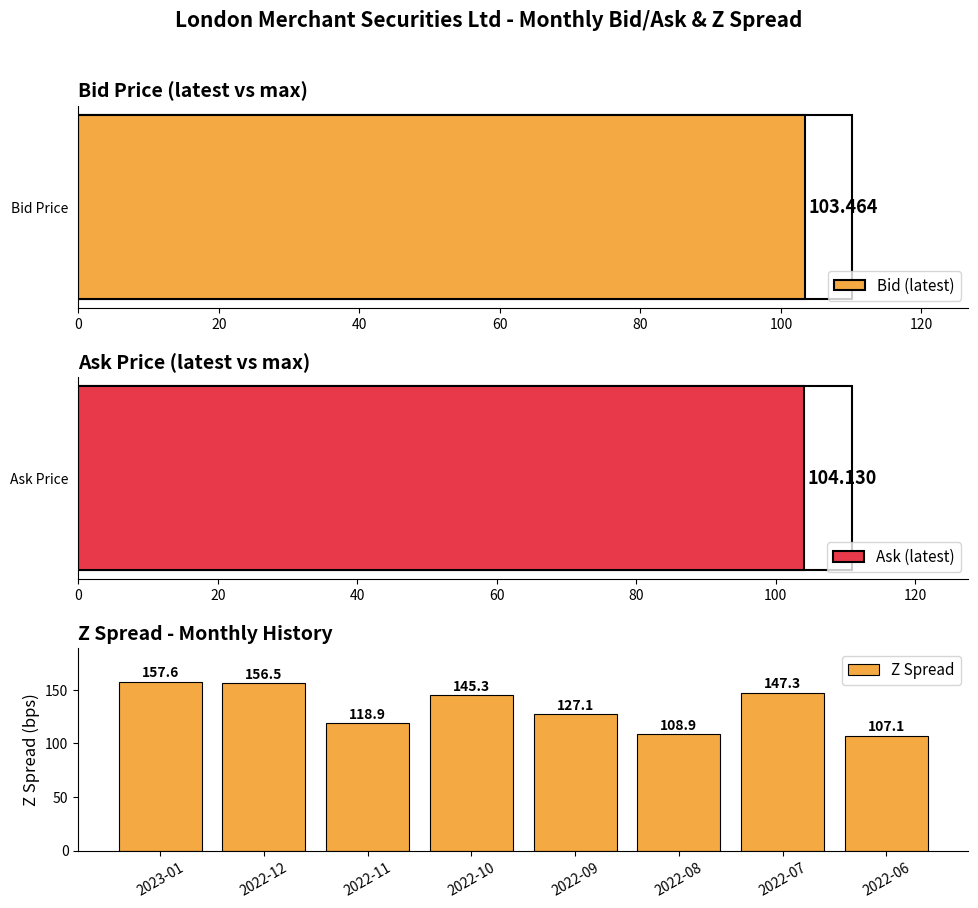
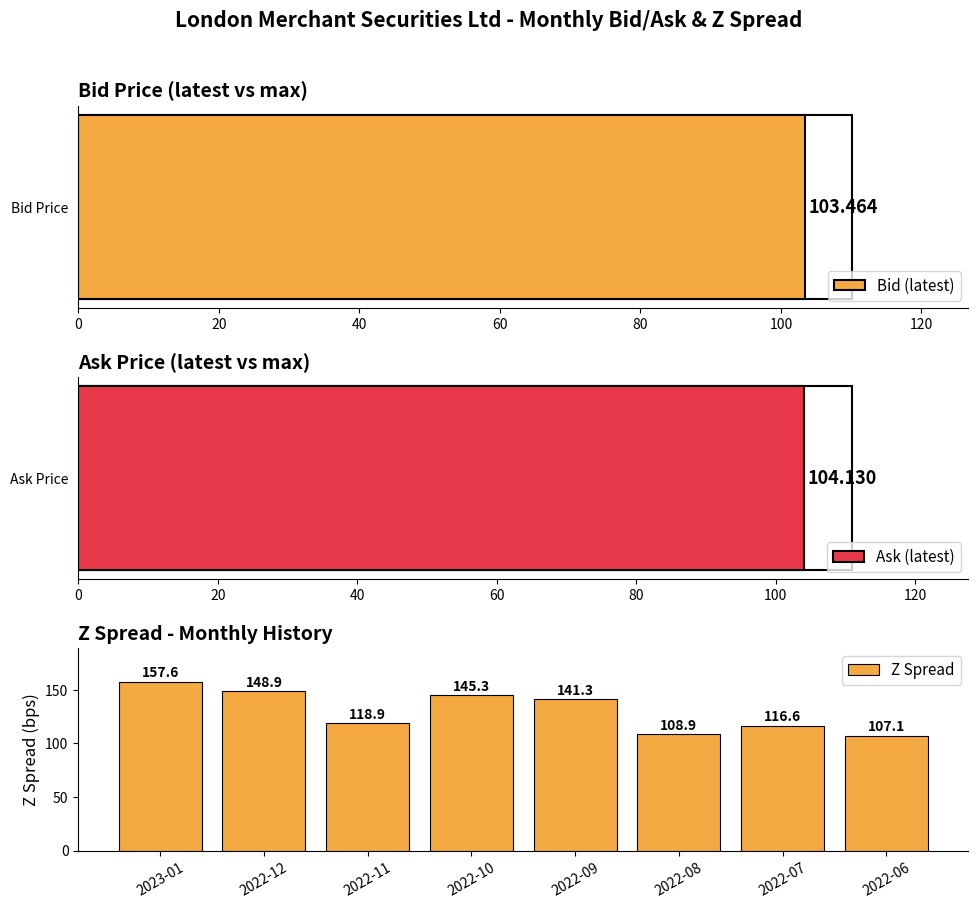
Z Spread - Monthly History, 2022-12: 156.5 -> 148.9
Z Spread - Monthly History, 2022-09: 127.1 -> 141.3
Z Spread - Monthly History, 2022-07: 147.3 -> 116.6
